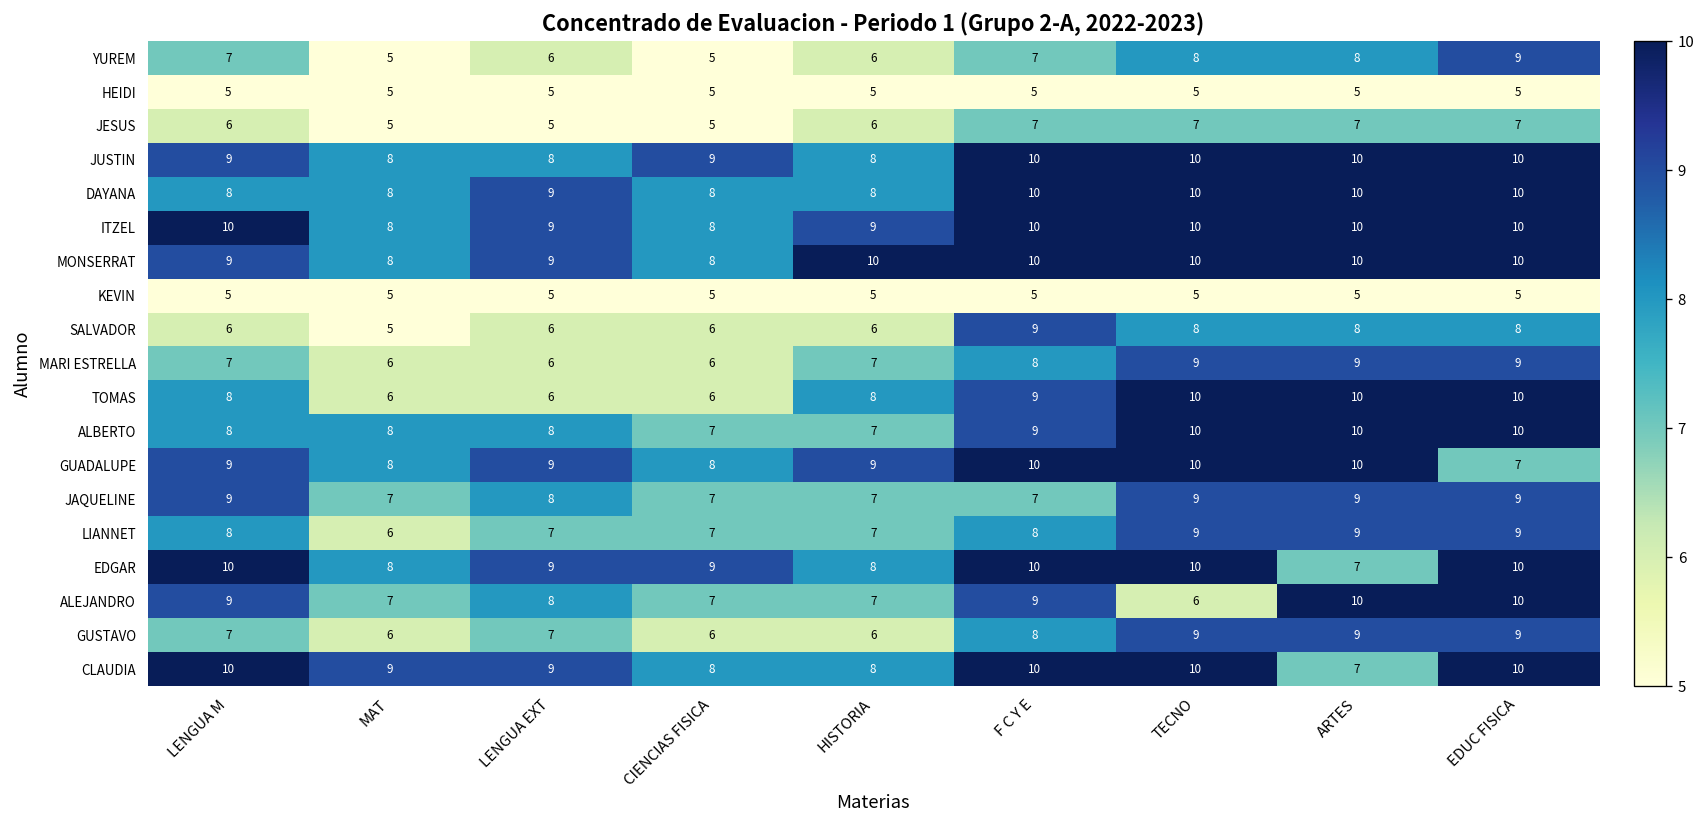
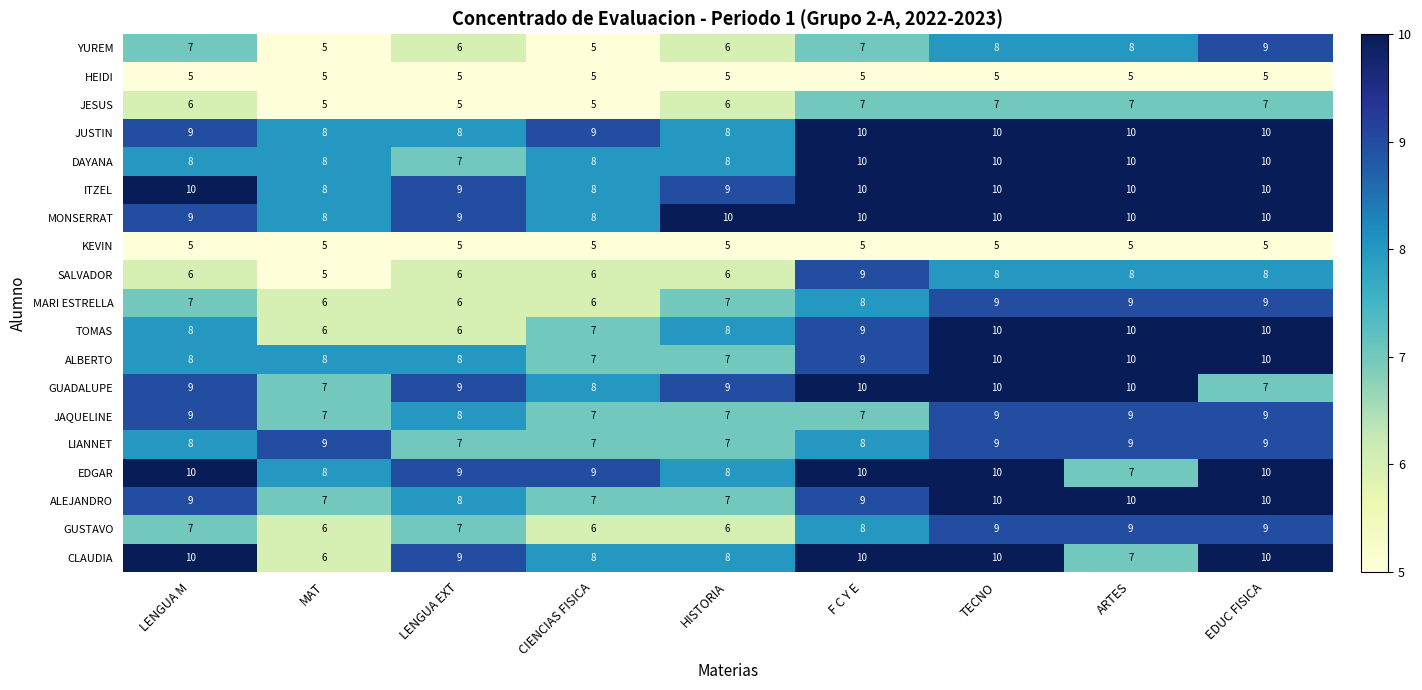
DAYANA, LENGUA EXT: 9 -> 7
TOMAS, CIENCIAS FISICA: 6 -> 7
GUADALUPE, MAT: 8 -> 7
LIANNET, MAT: 6 -> 9
ALEJANDRO, TECNO: 6 -> 10
CLAUDIA, MAT: 9 -> 6
